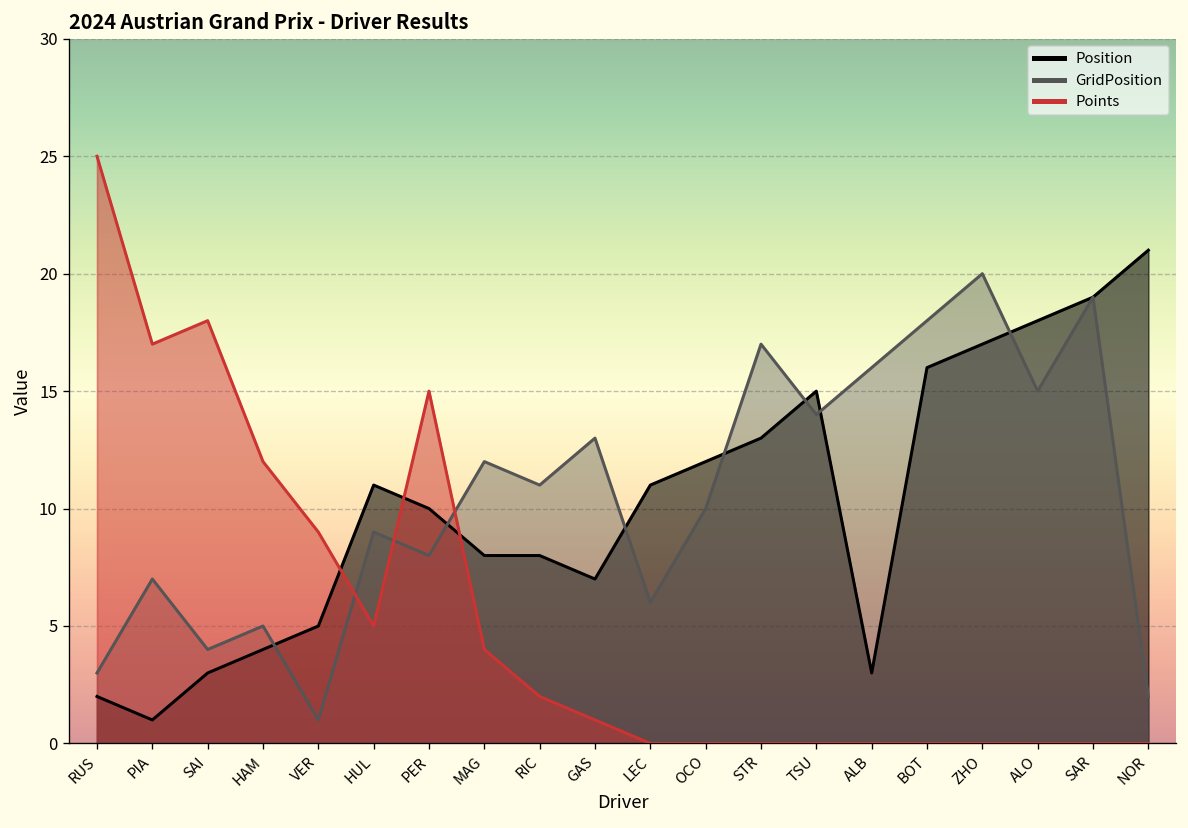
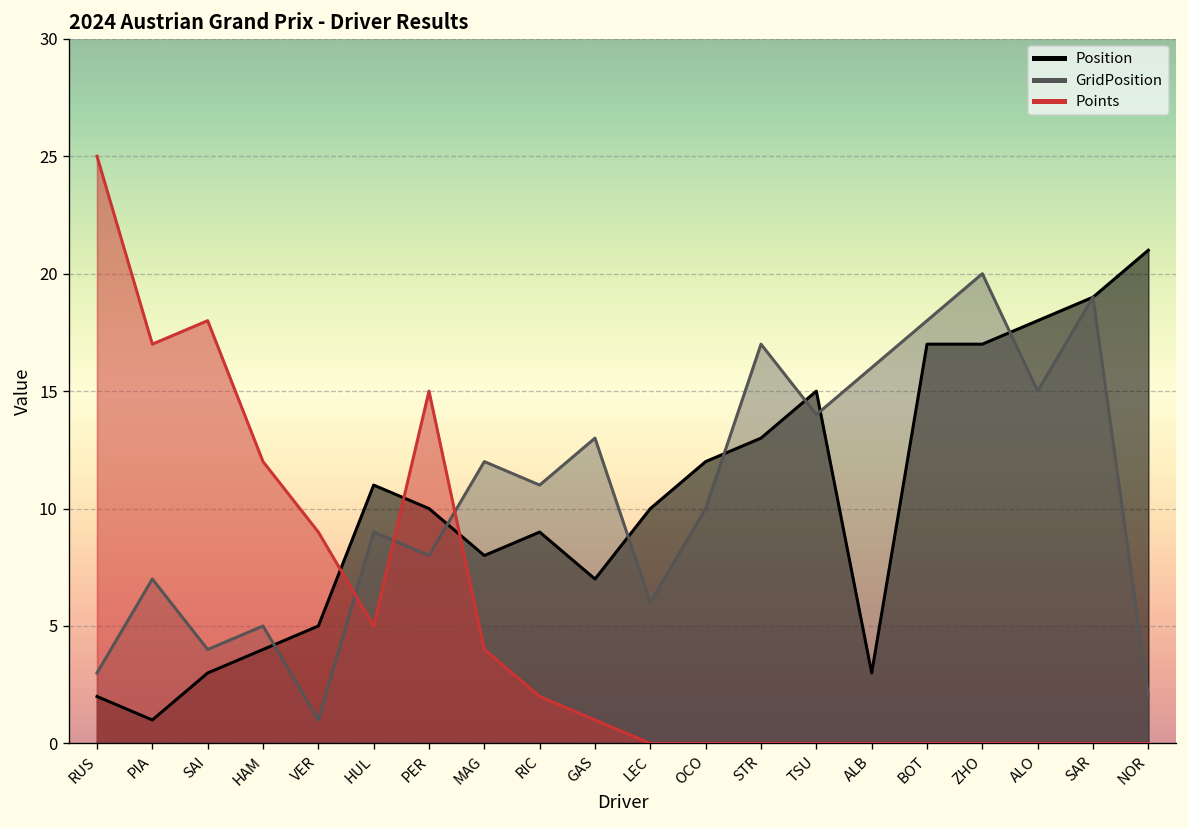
Position, RIC: 8 -> 9
Position, LEC: 11 -> 10
Position, BOT: 16 -> 17
